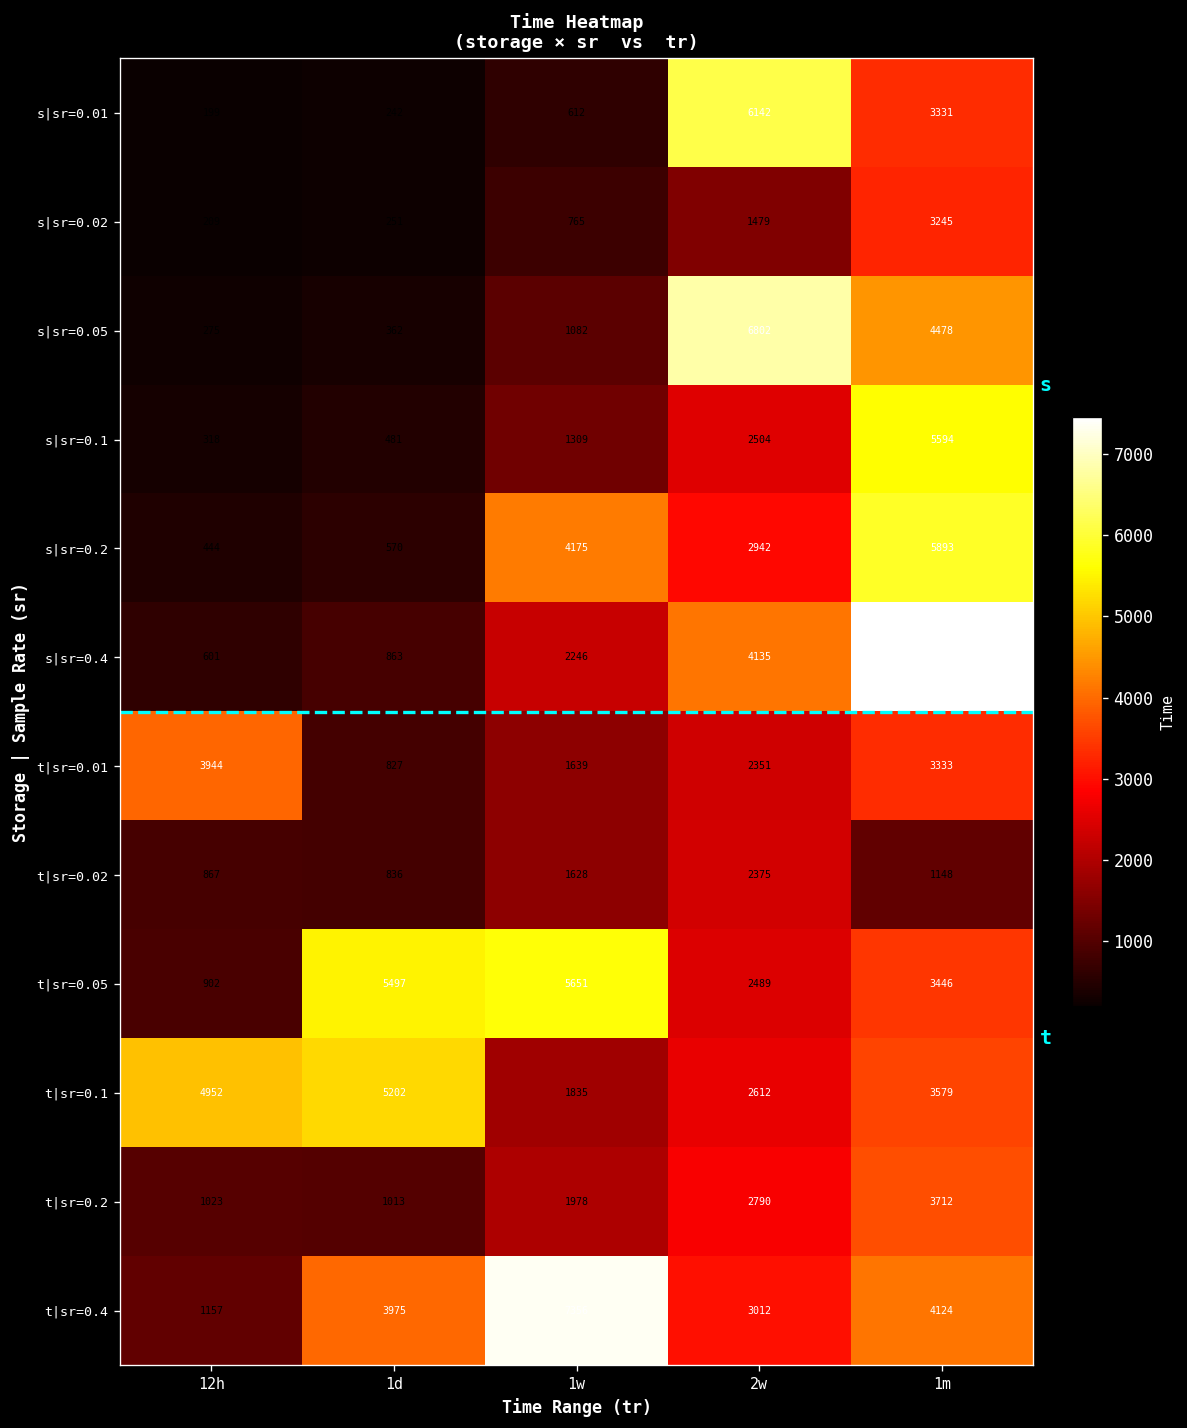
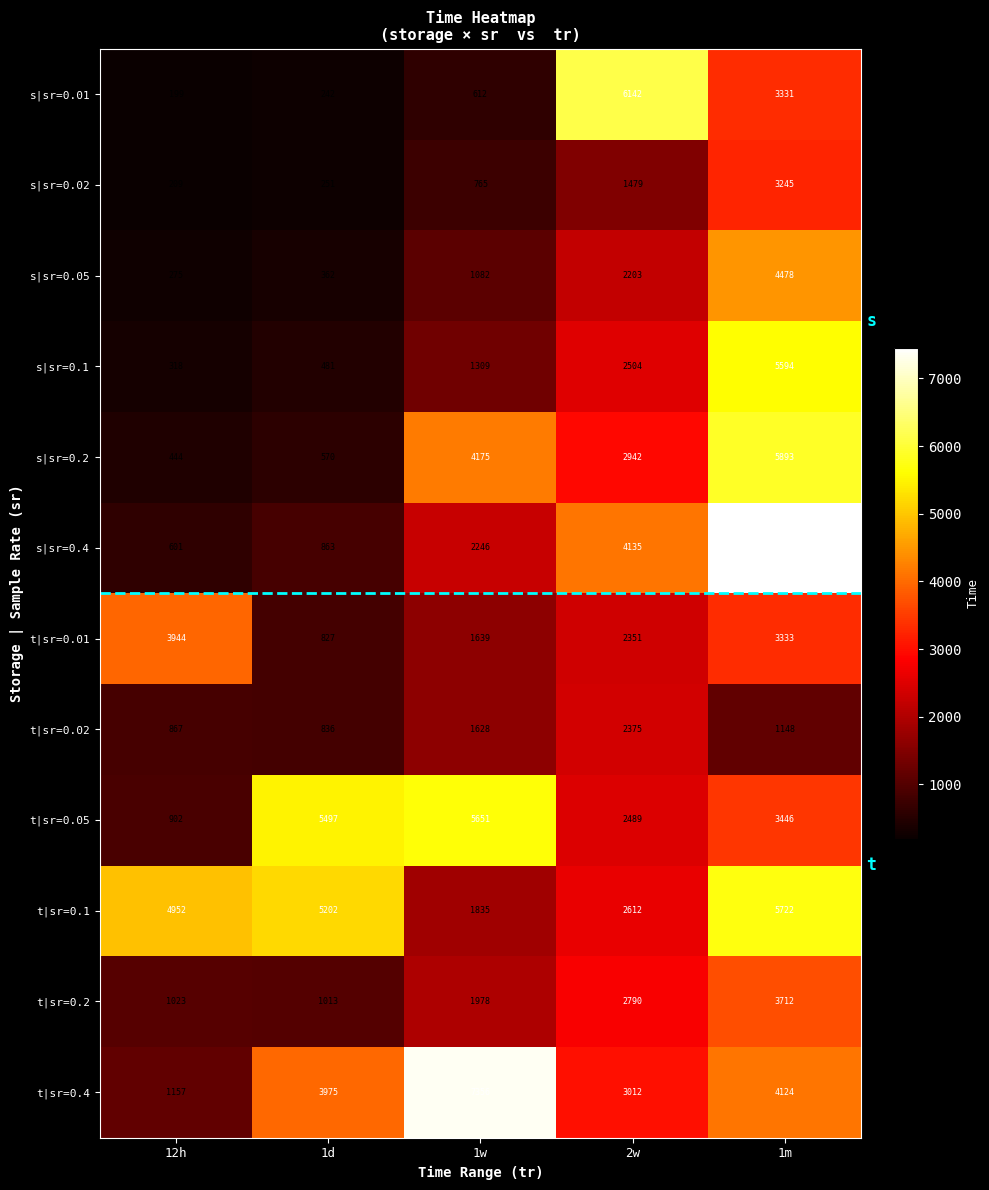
s|sr=0.05, 2w: 6802 -> 2203
t|sr=0.1, 1m: 3579 -> 5722
